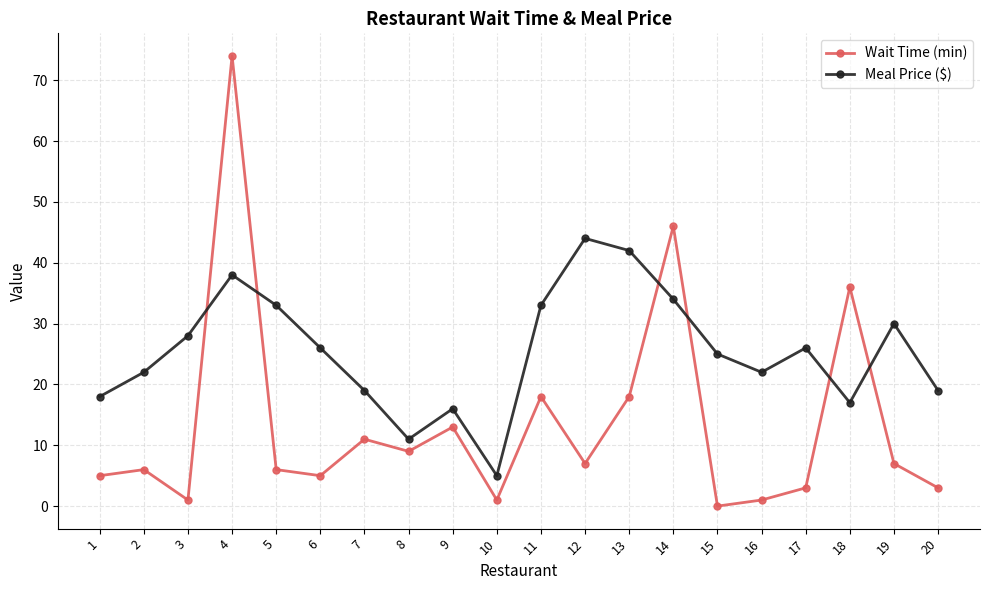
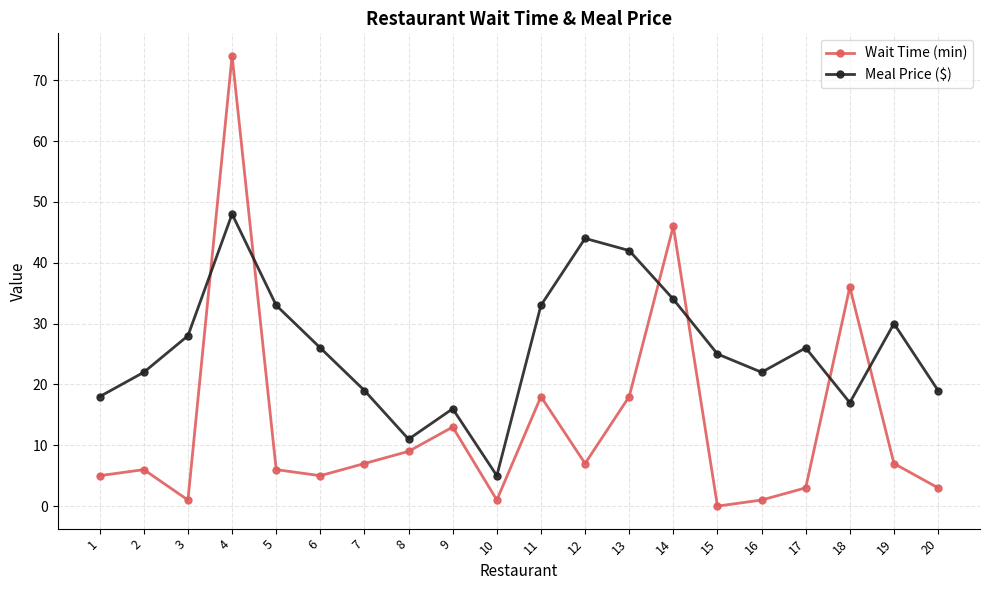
Meal Price ($), 4: 38 -> 48
Wait Time (min), 7: 11 -> 7
